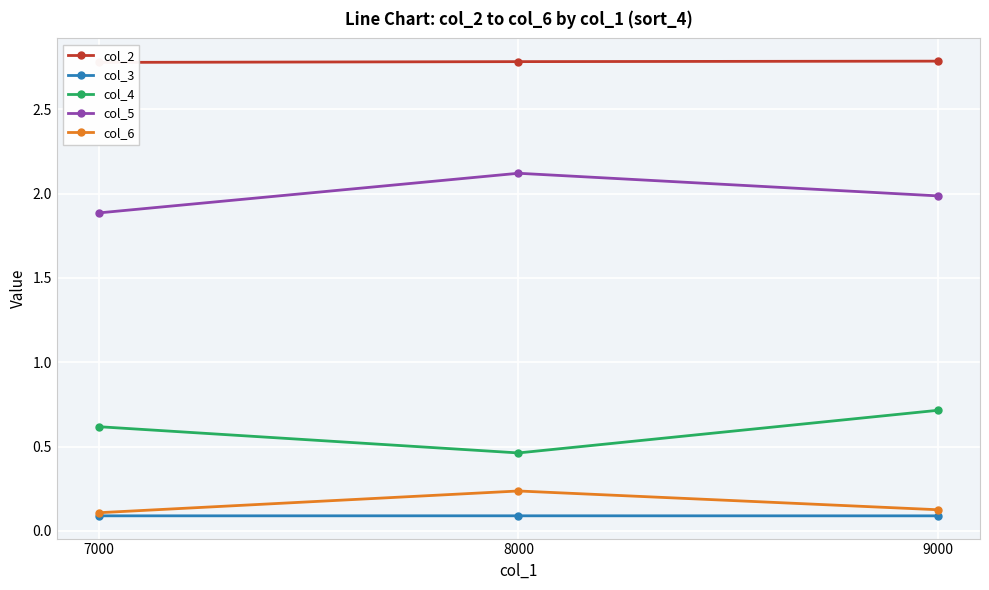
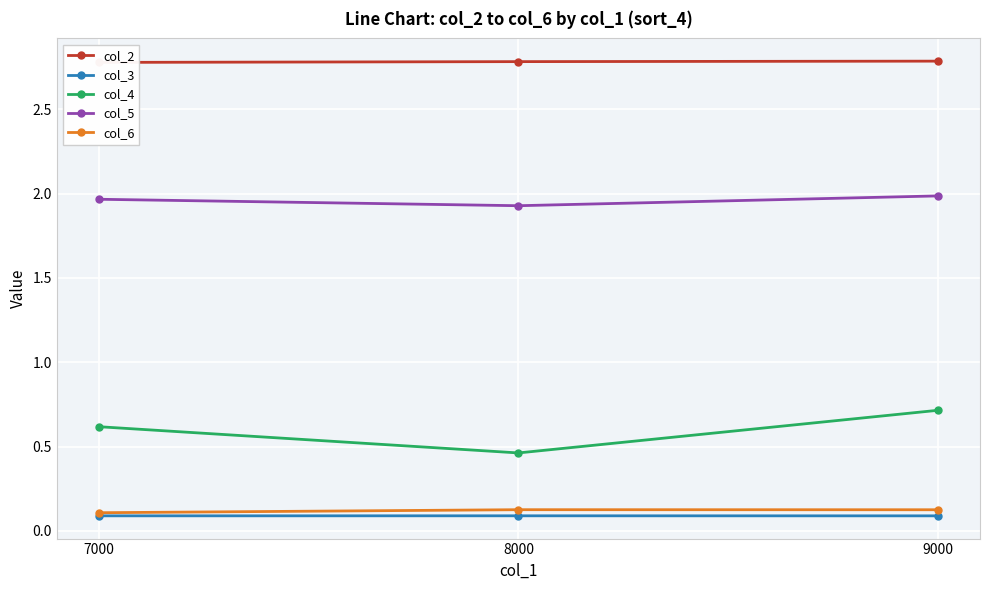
col_5, 7000: 1.89 -> 1.97
col_5, 8000: 2.12 -> 1.93
col_6, 8000: 0.24 -> 0.13
